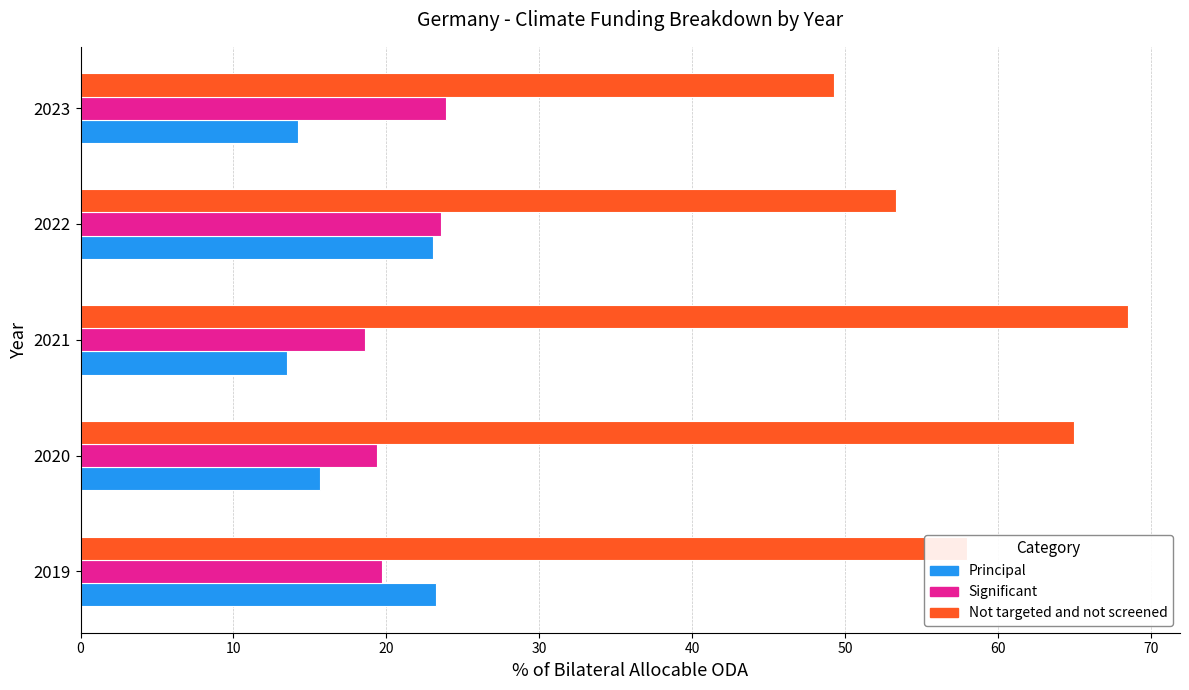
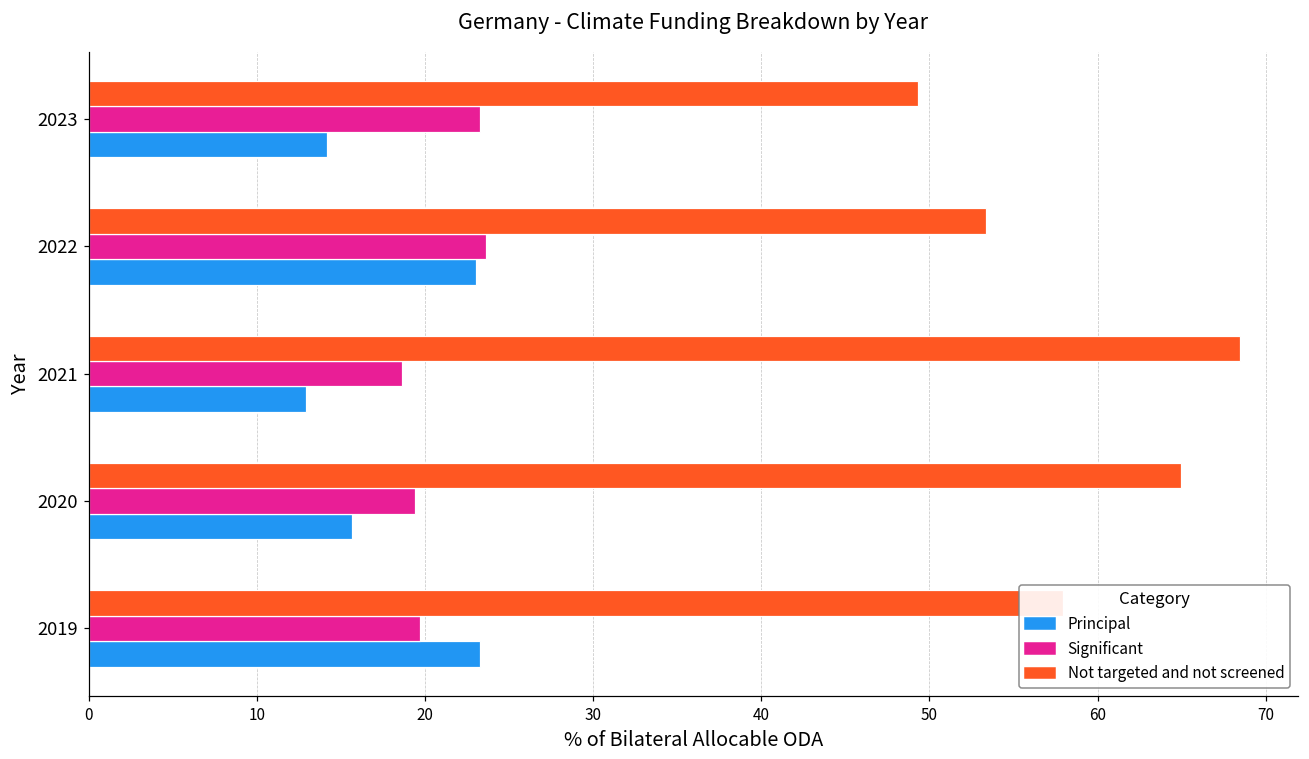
Significant, 2023: 23.9 -> 23.3
Principal, 2021: 13.5 -> 12.9
